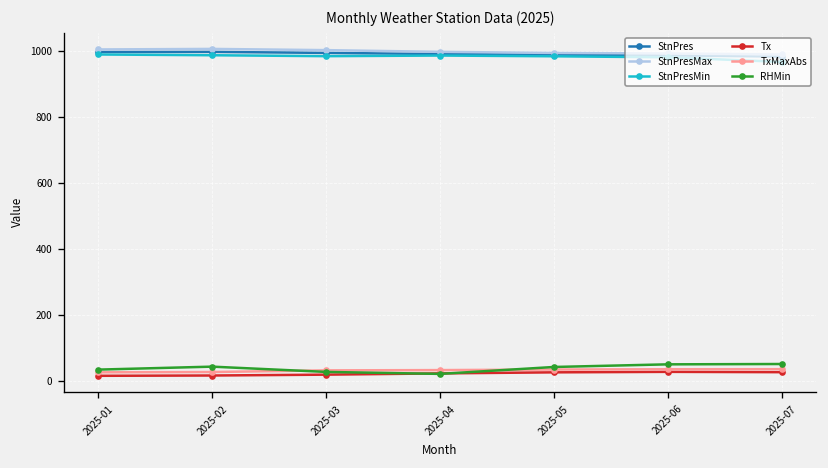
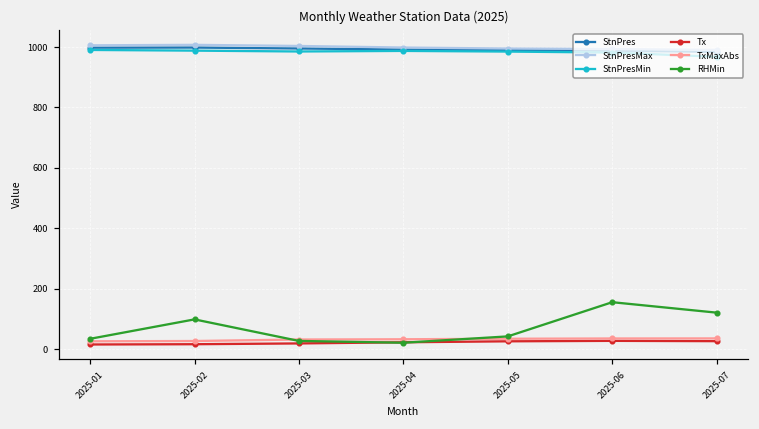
RHMin, 2025-02: 40 -> 100
RHMin, 2025-06: 50 -> 160
RHMin, 2025-07: 50 -> 120
